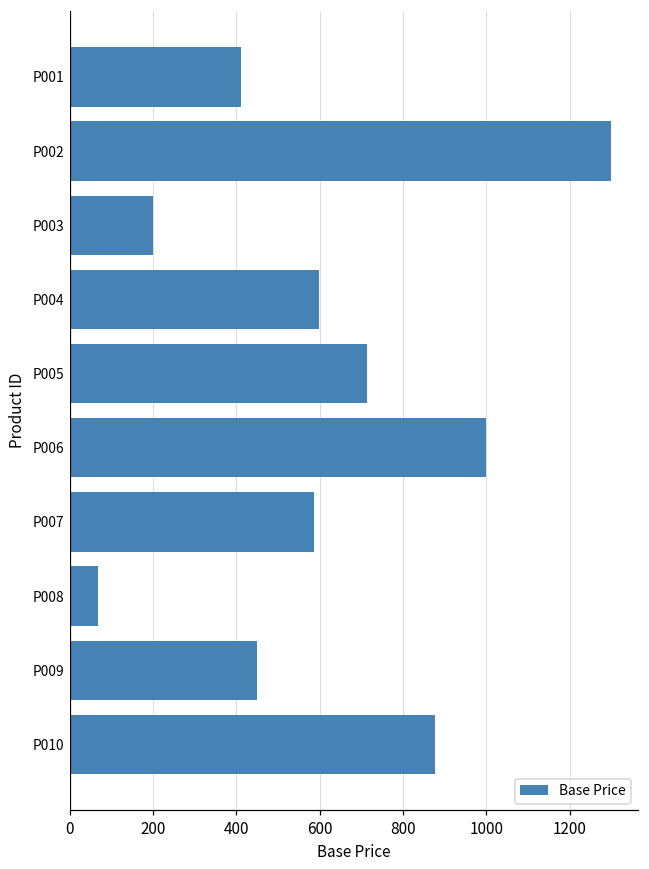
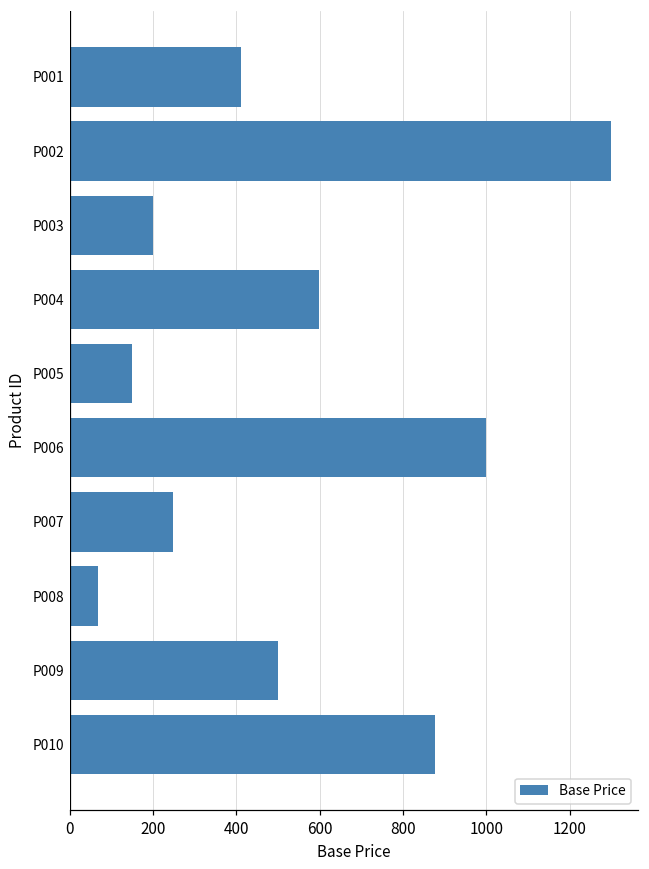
P005: 710 -> 150
P007: 590 -> 250
P009: 450 -> 500
